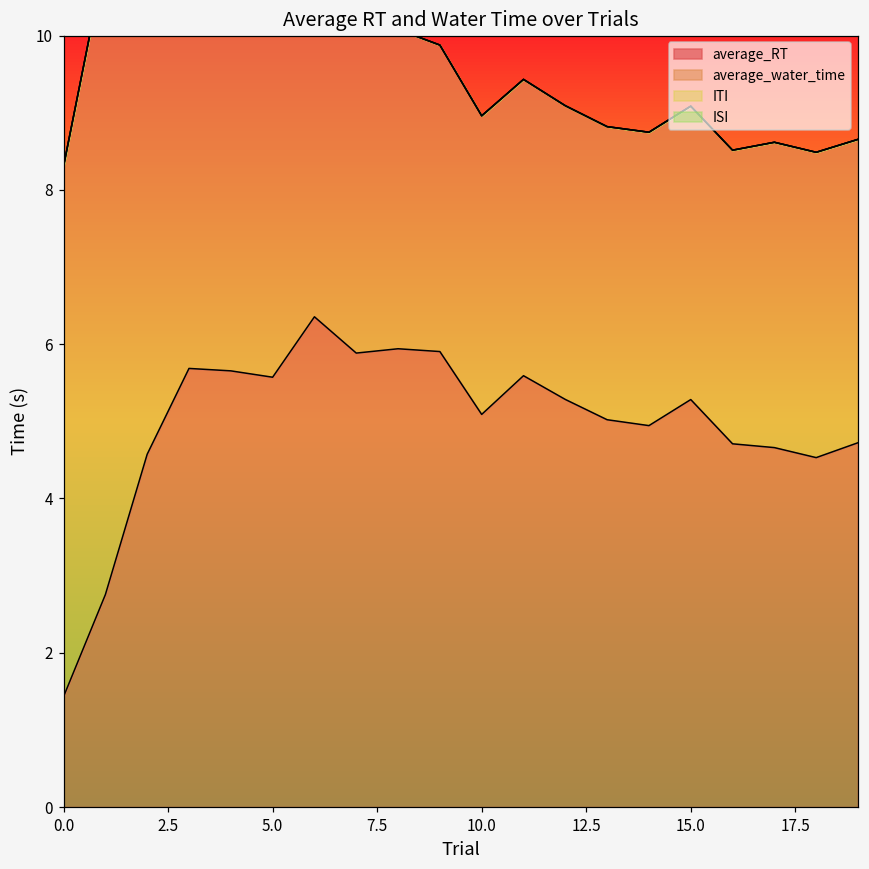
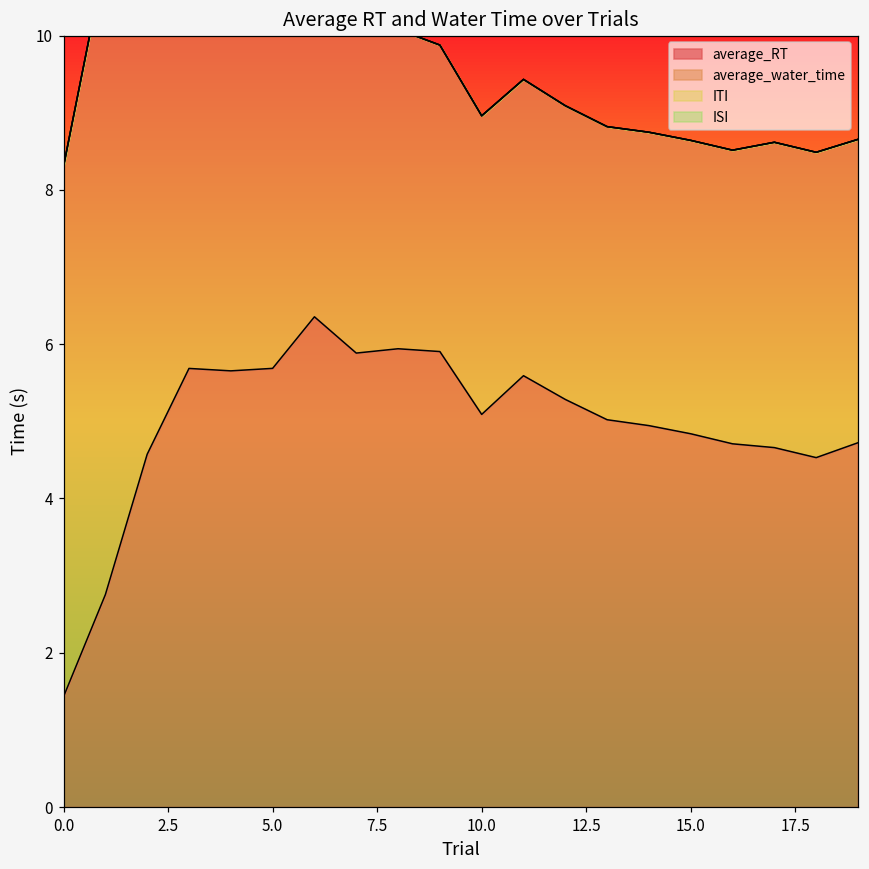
average_RT, 5.0: 5.6 -> 5.7
average_RT, 15.0: 5.3 -> 4.8
